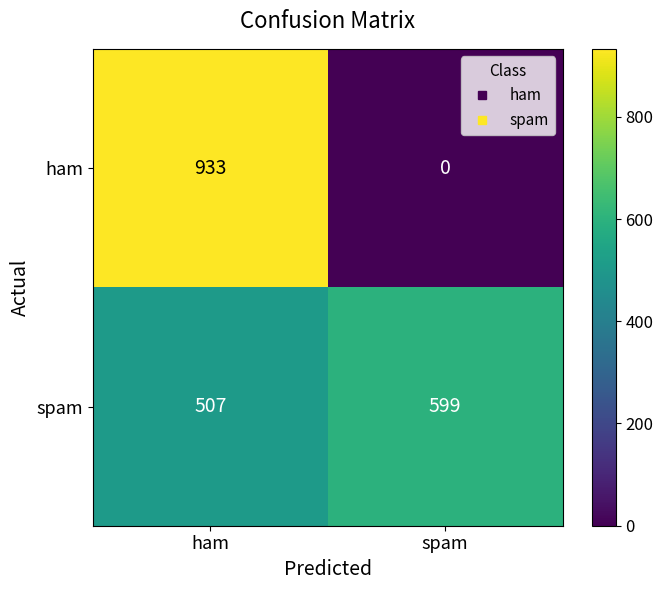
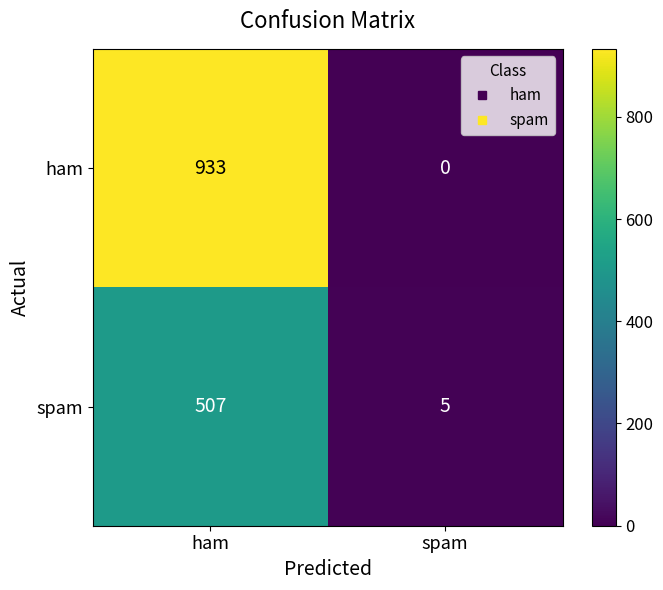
spam, spam: 599 -> 5
